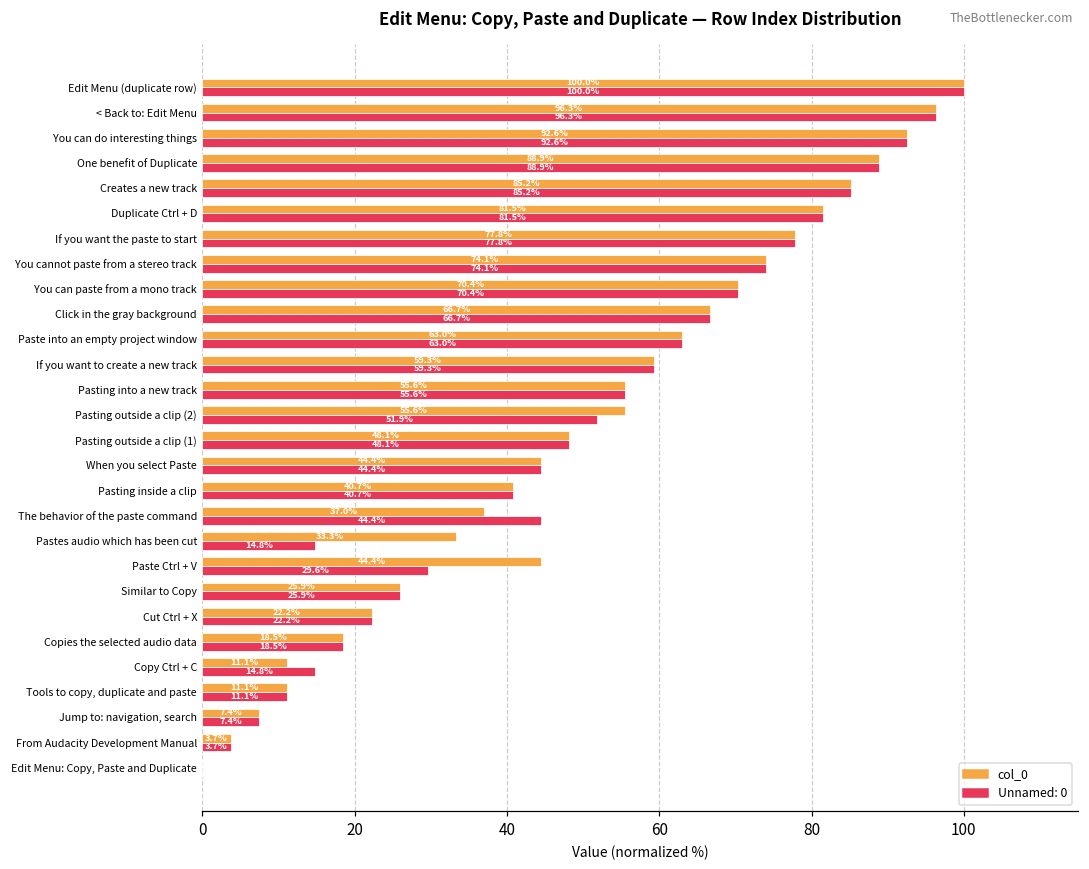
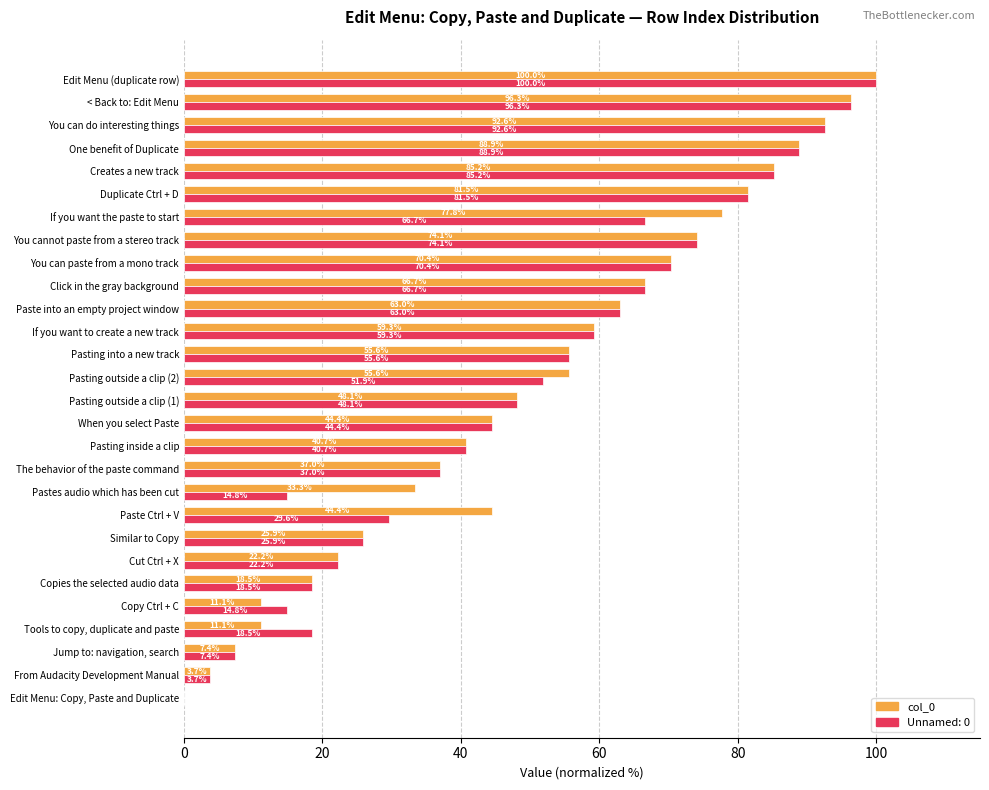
Unnamed: 0, If you want the paste to start: 77.8% -> 66.7%
Unnamed: 0, The behavior of the paste command: 44.4% -> 37.0%
Unnamed: 0, Tools to copy, duplicate and paste: 11.1% -> 18.5%
